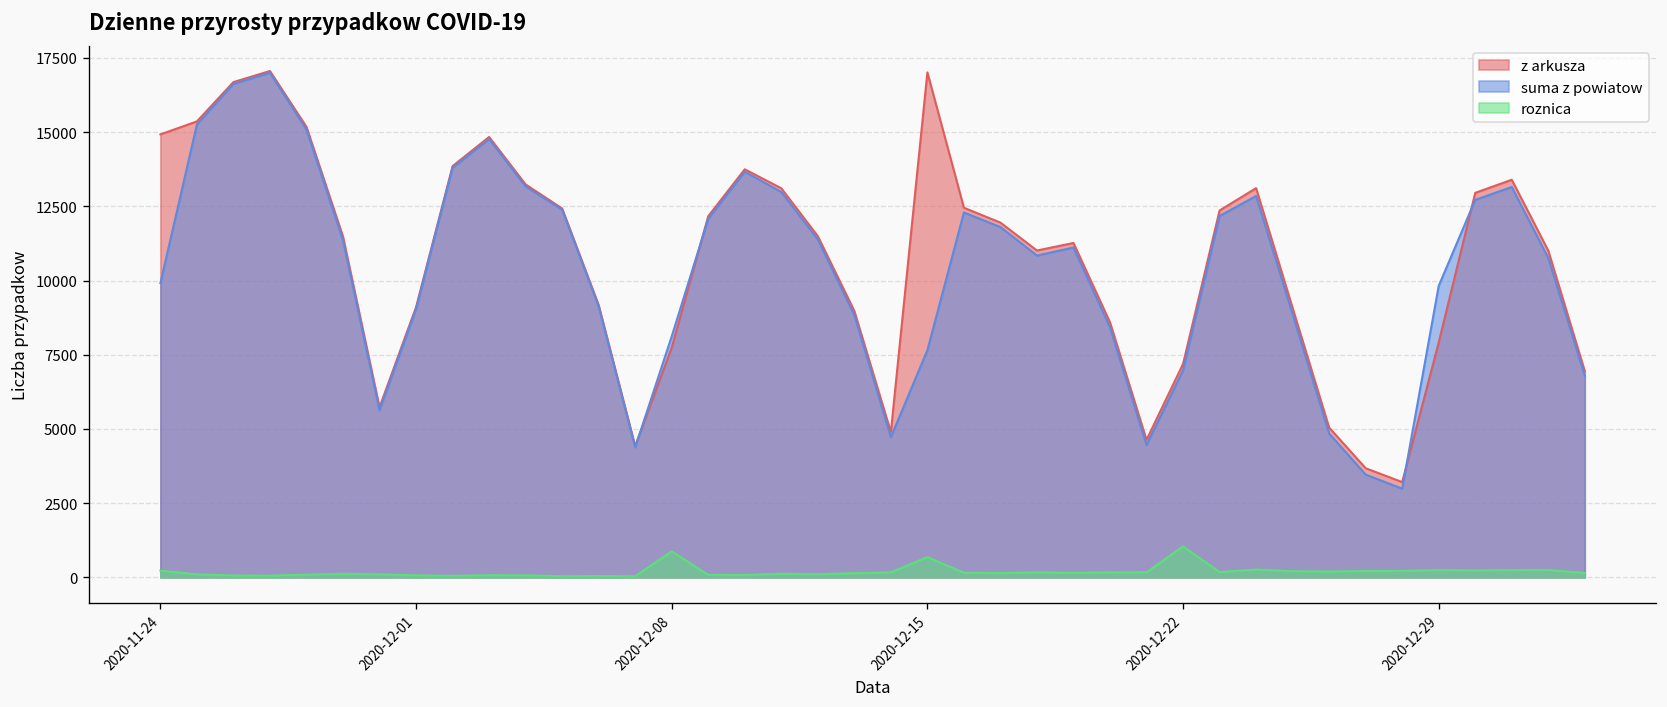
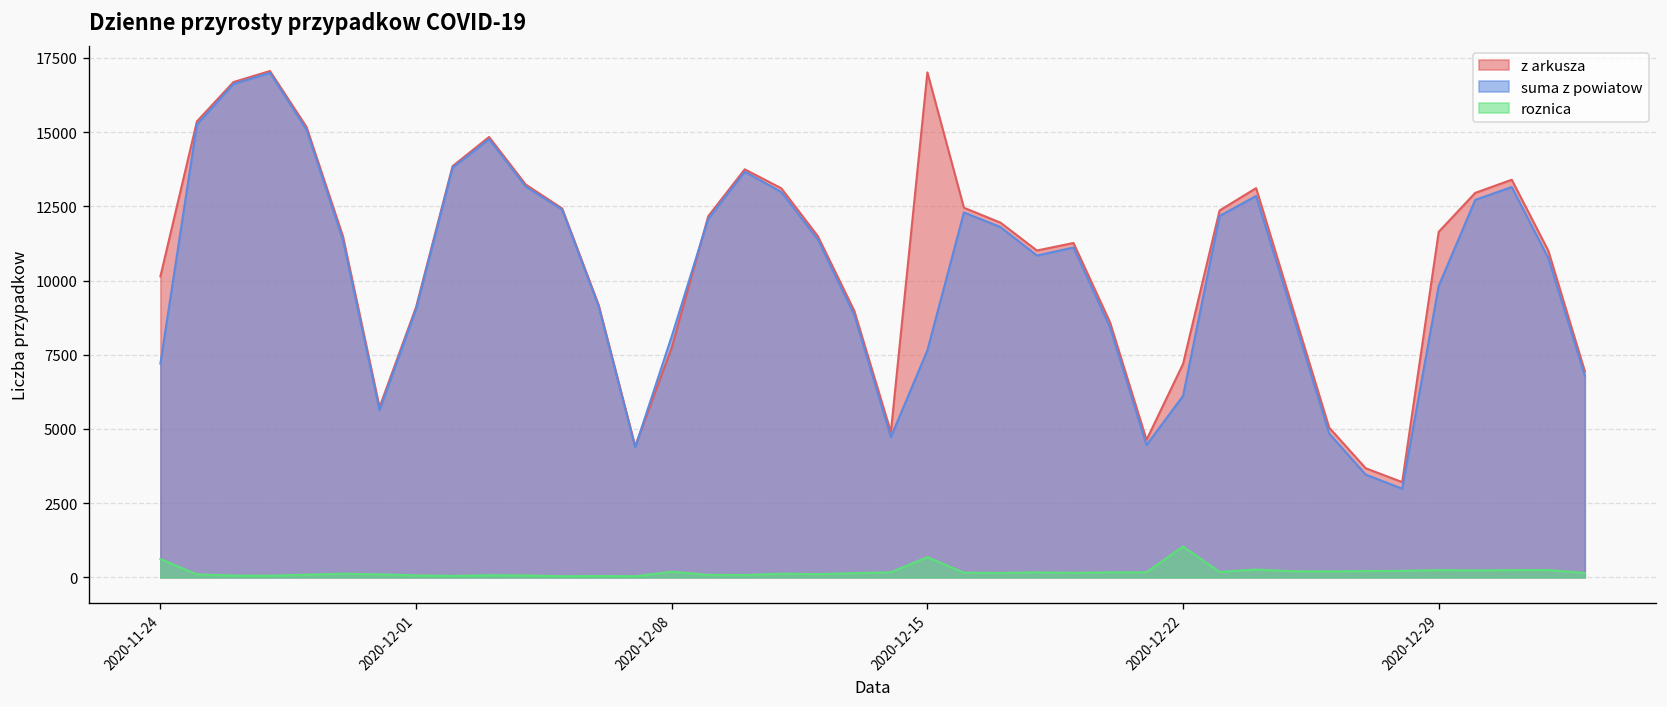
z arkusza, 2020-11-24: 14900 -> 10100
suma z powiatow, 2020-11-24: 9900 -> 7200
roznica, 2020-11-24: 200 -> 600
roznica, 2020-12-08: 900 -> 200
suma z powiatow, 2020-12-22: 7000 -> 6100
z arkusza, 2020-12-29: 7900 -> 11600
